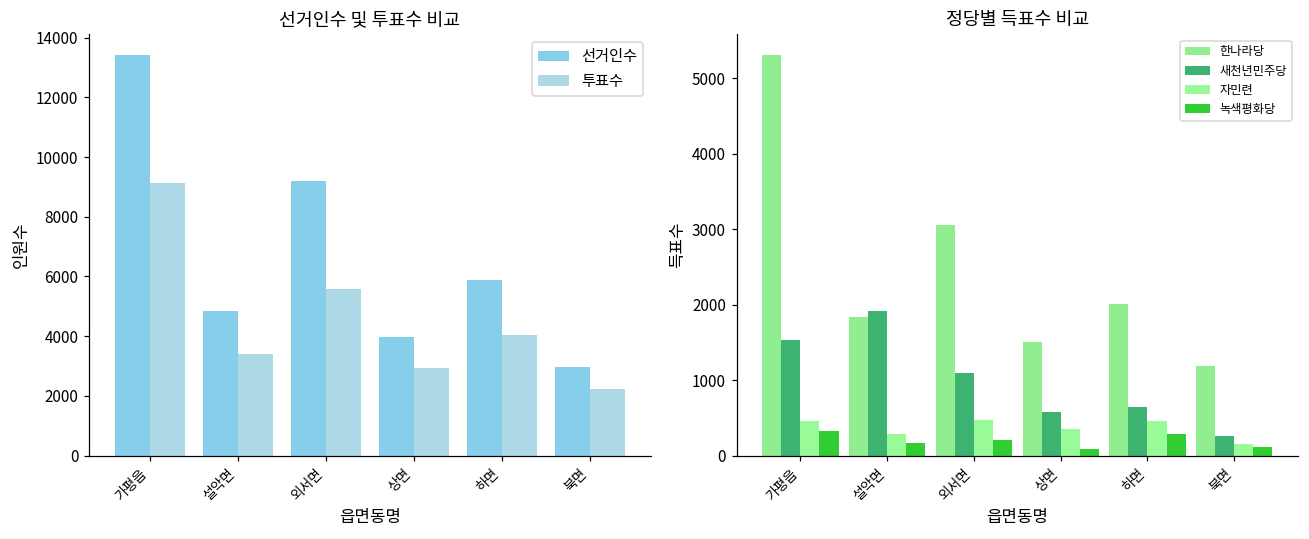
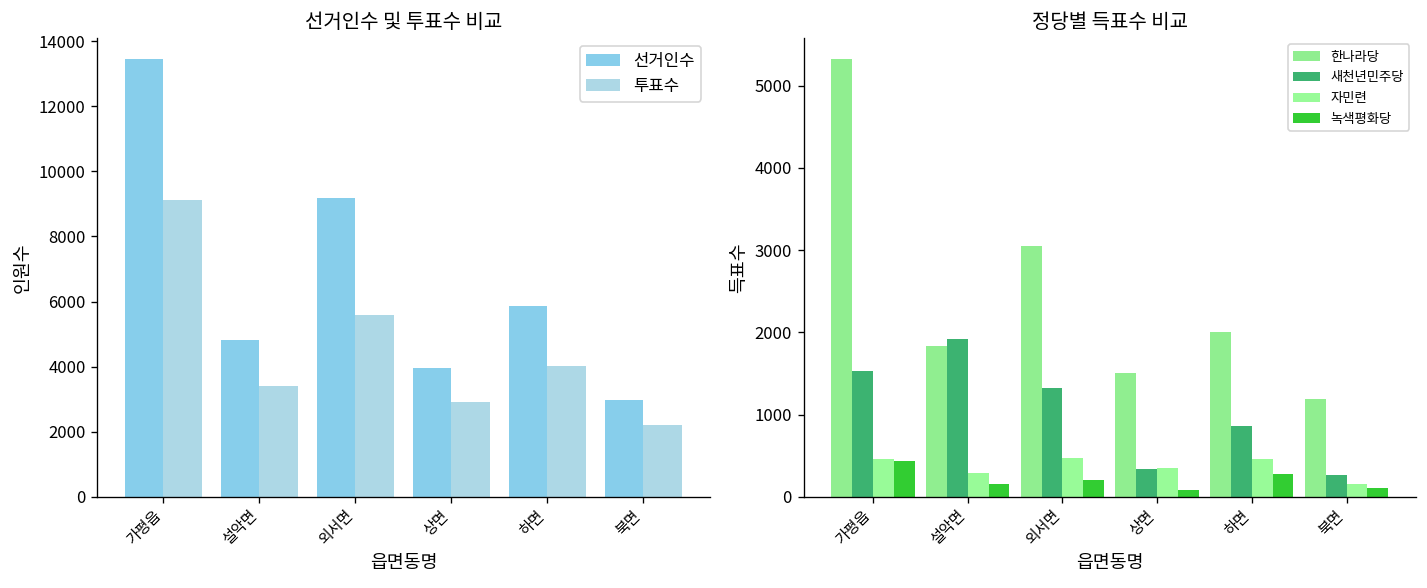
정당별 득표수 비교, 녹색평화당, 가평읍: 300 -> 400
정당별 득표수 비교, 새천년민주당, 외서면: 1100 -> 1300
정당별 득표수 비교, 새천년민주당, 상면: 600 -> 300
정당별 득표수 비교, 새천년민주당, 하면: 600 -> 900
